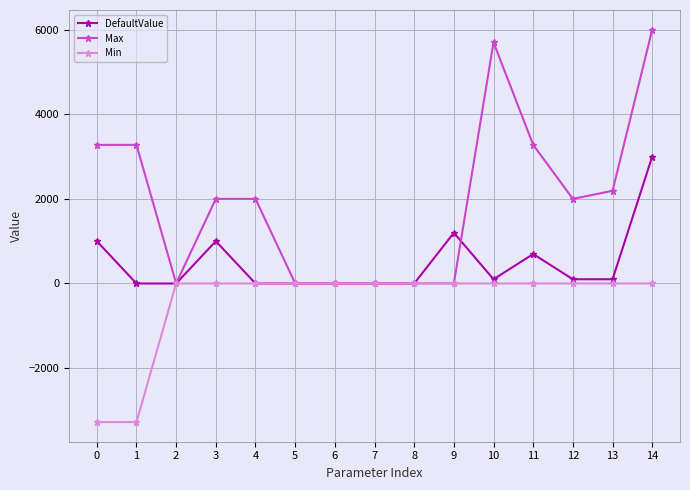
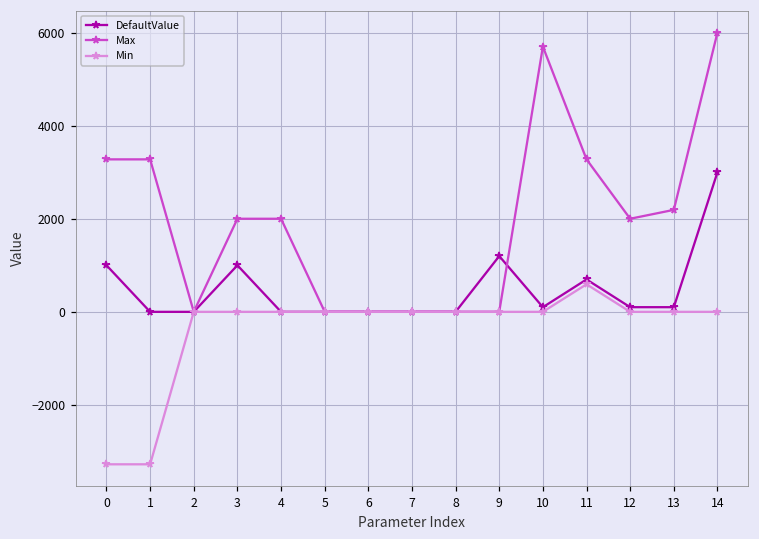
Min, 11: 0 -> 600
